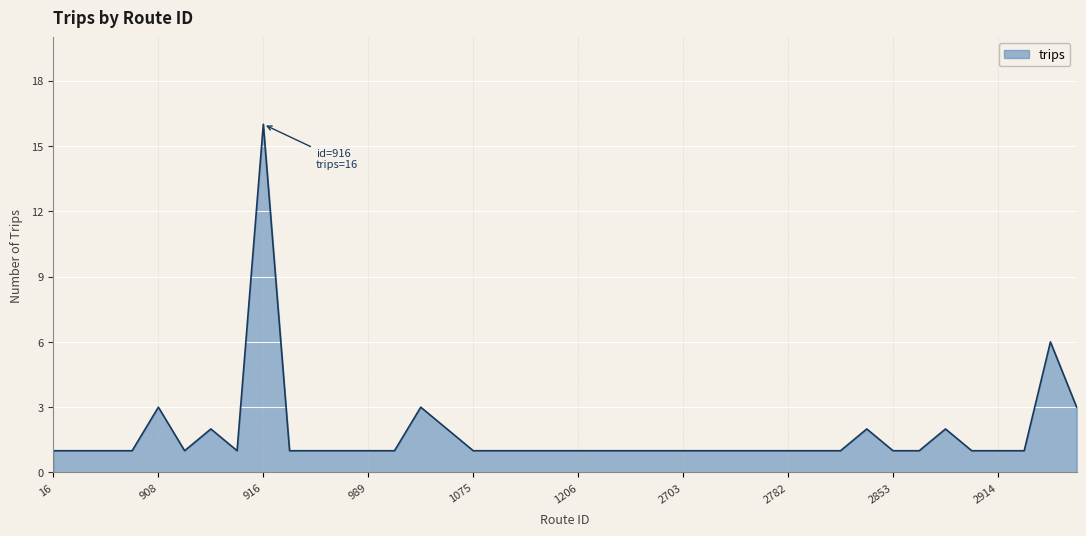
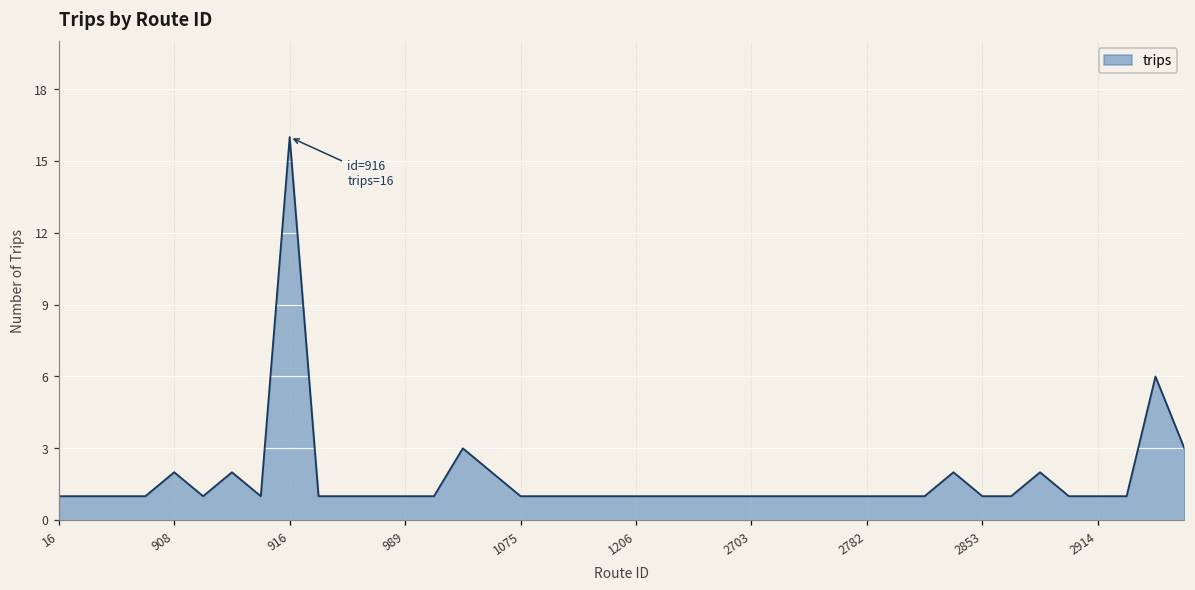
908: 3 -> 2
